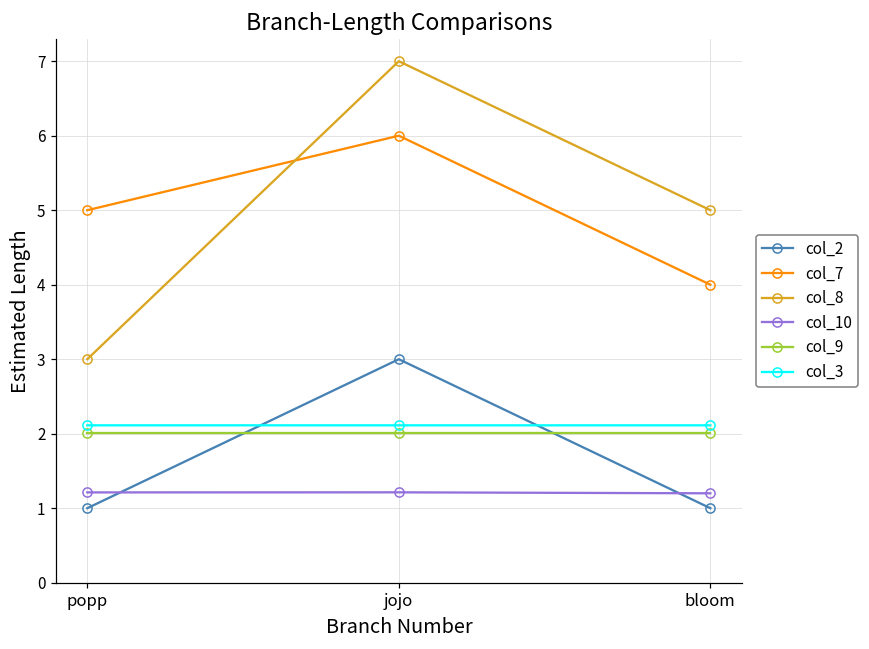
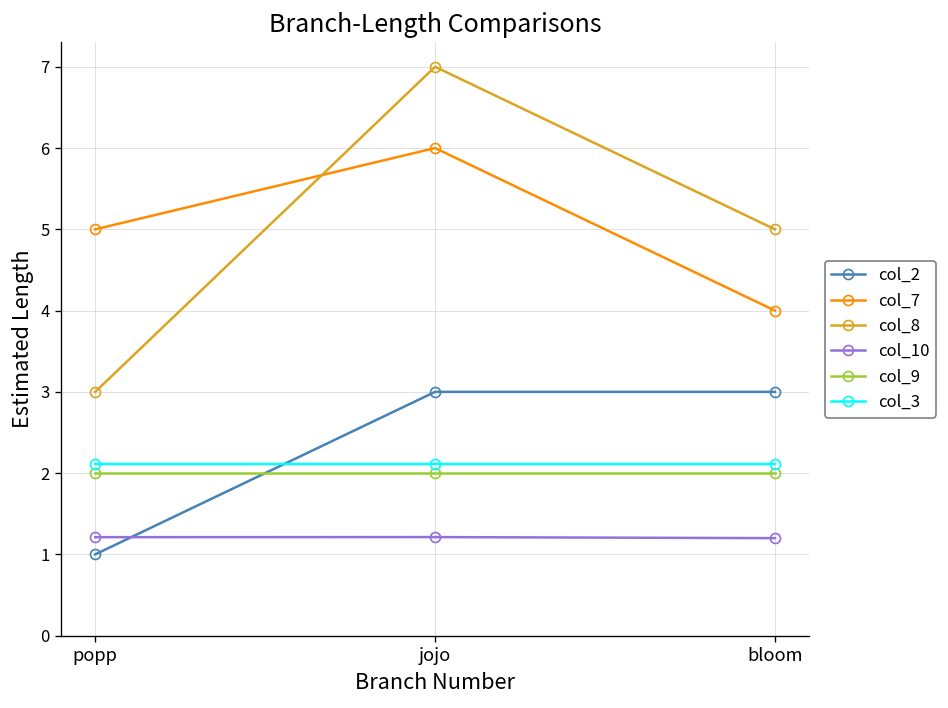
col_2, bloom: 1 -> 3
